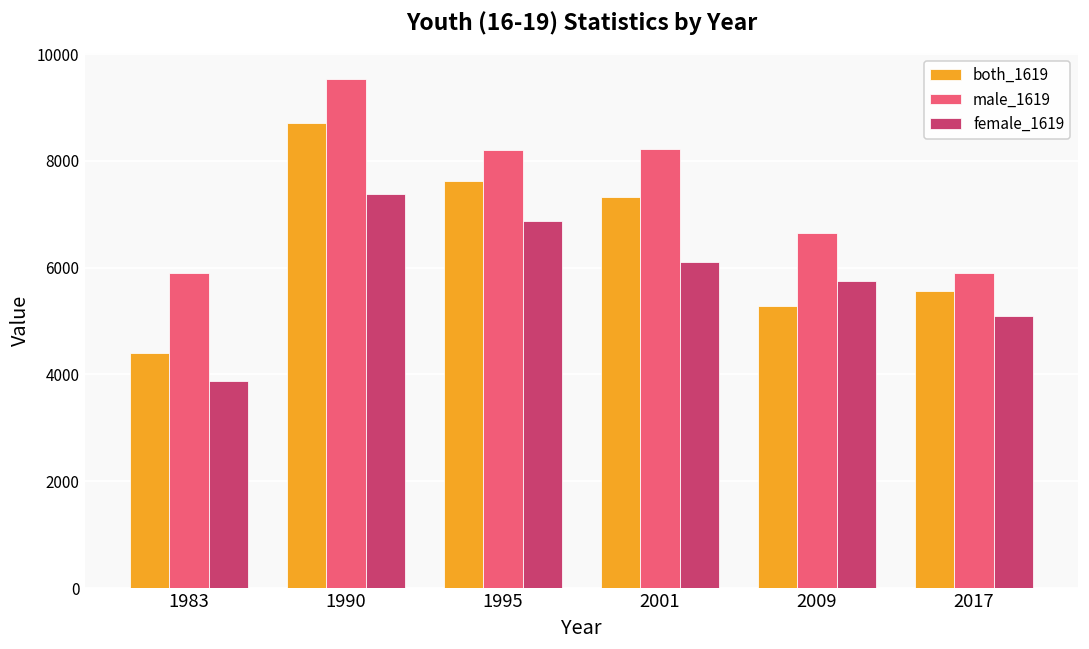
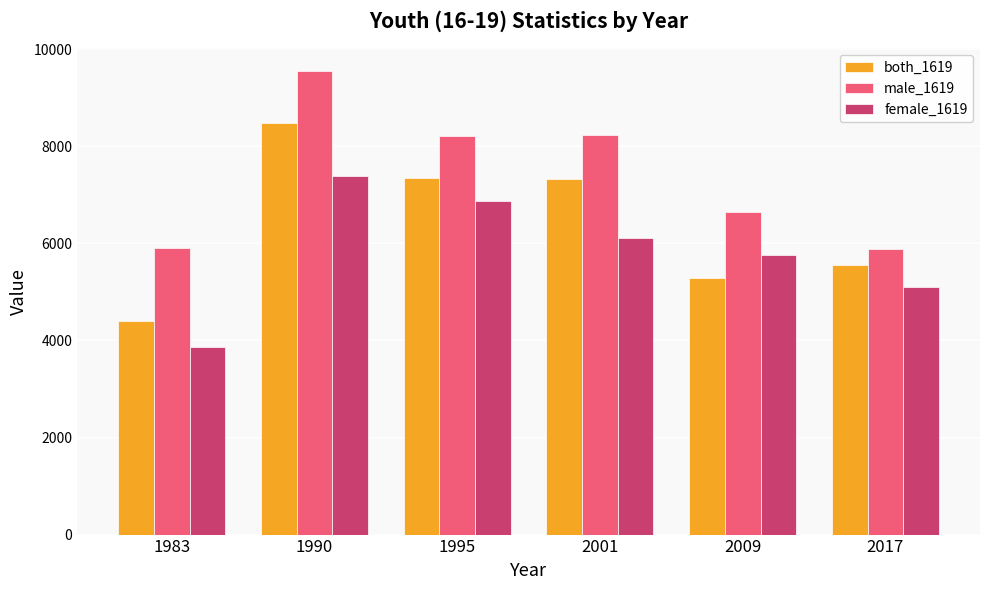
both_1619, 1990: 8700 -> 8500
both_1619, 1995: 7600 -> 7300
